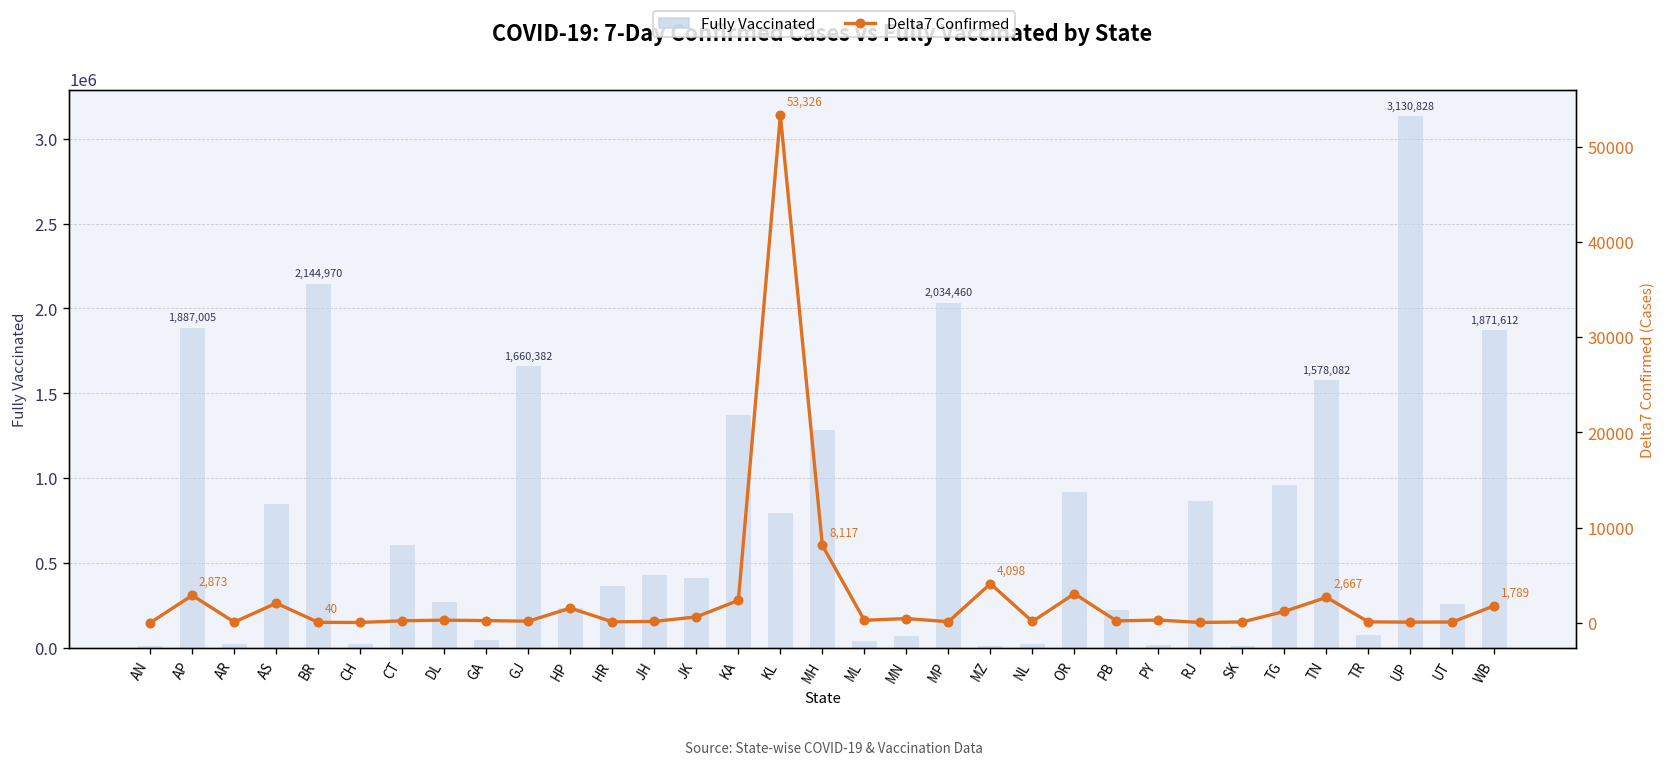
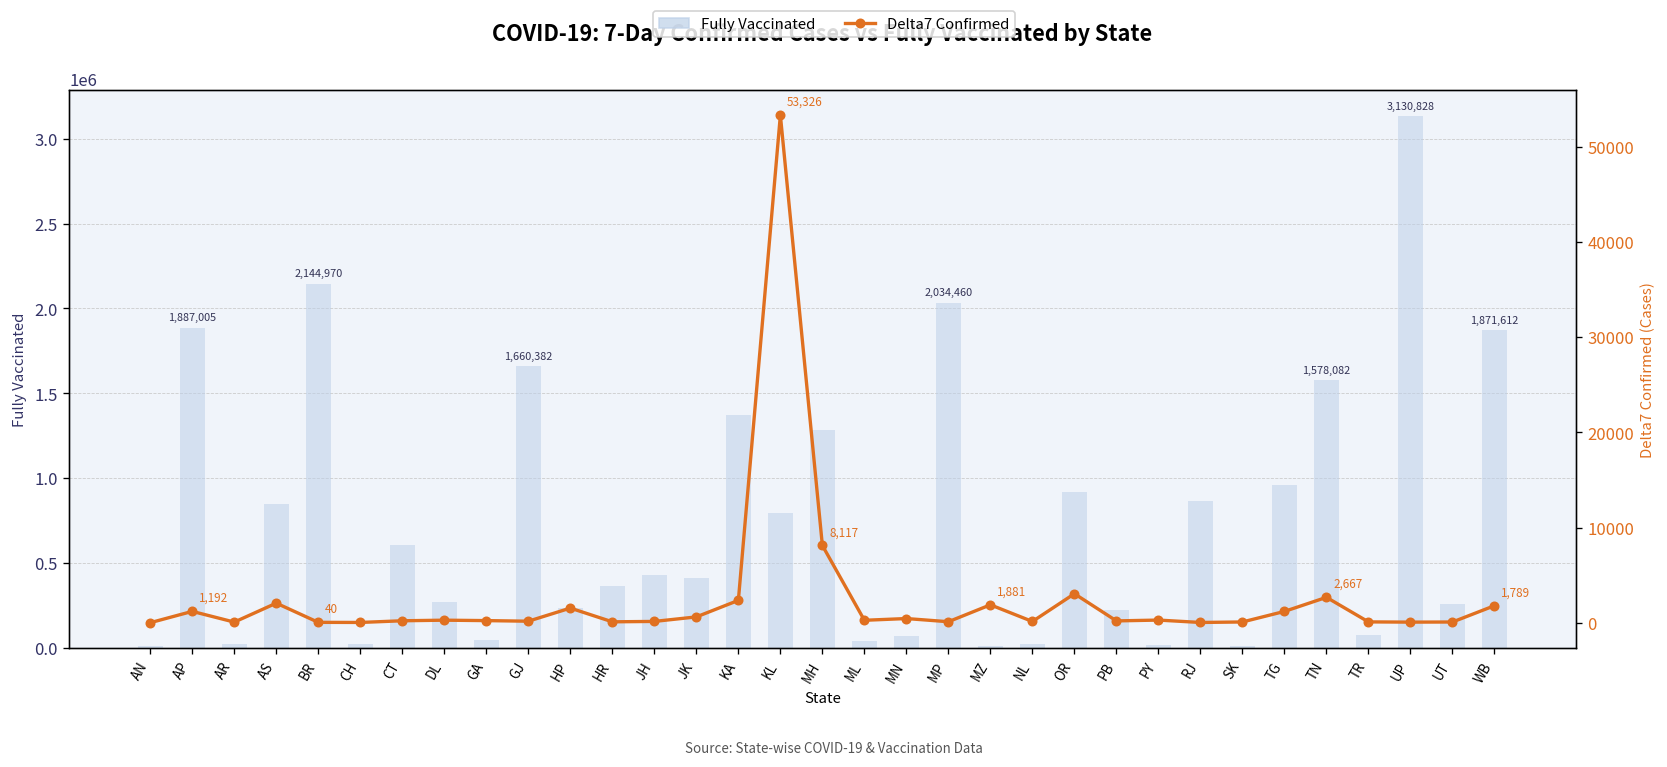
Delta7 Confirmed, AP: 2,873 -> 1,192
Delta7 Confirmed, MZ: 4,098 -> 1,881
